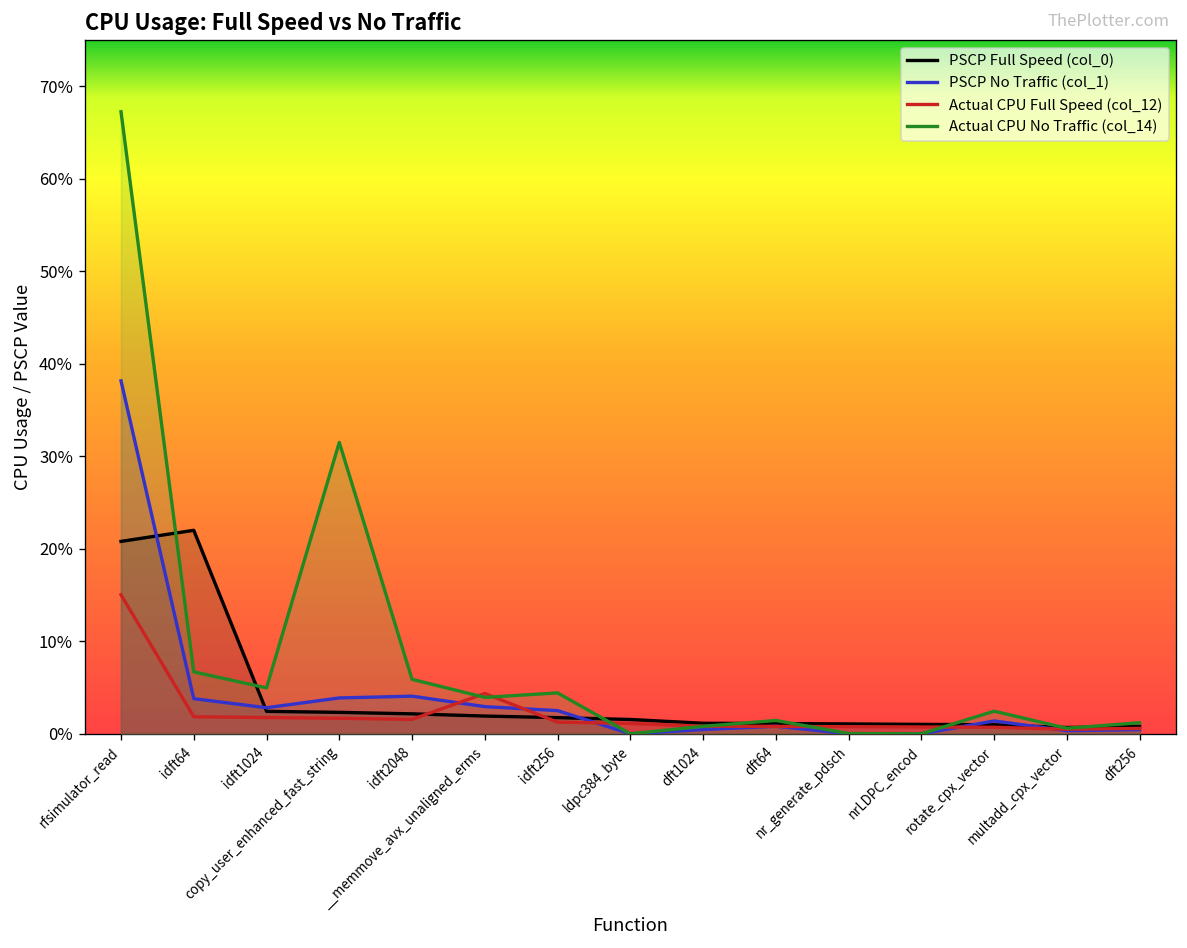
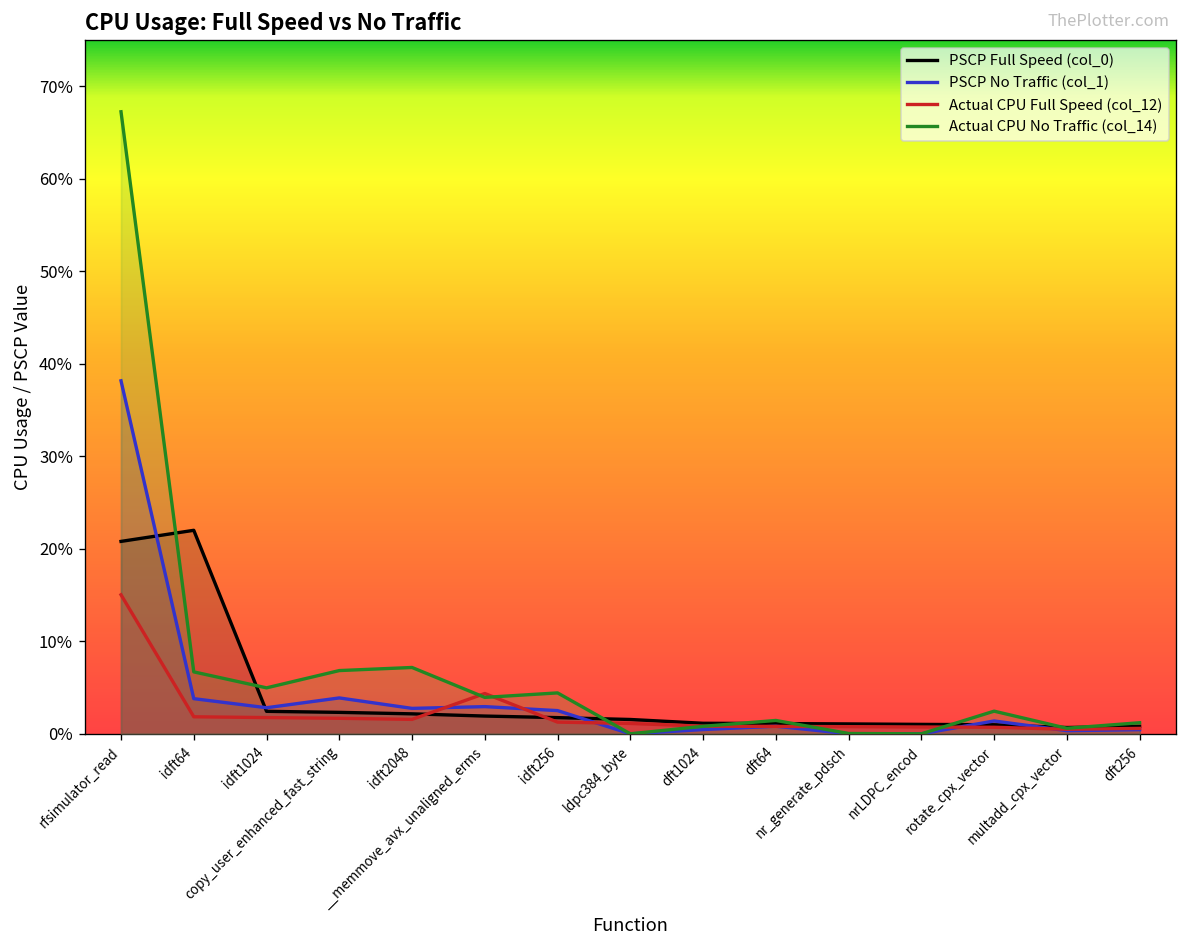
Actual CPU No Traffic (col_14), copy_user_enhanced_fast_string: 32% -> 7%
PSCP No Traffic (col_1), idft2048: 4% -> 3%
Actual CPU No Traffic (col_14), idft2048: 6% -> 7%
